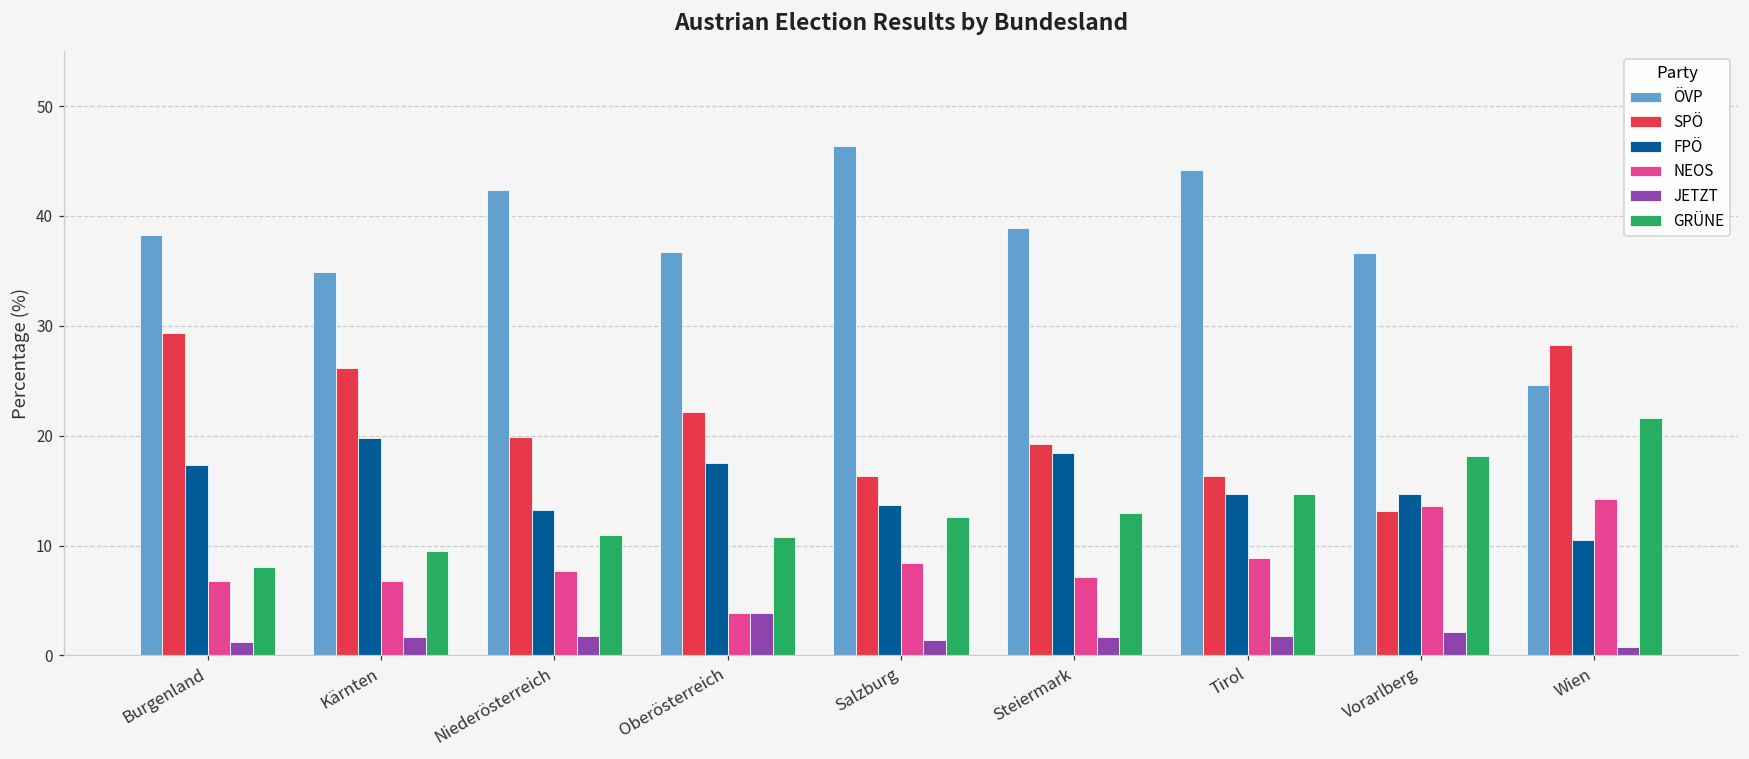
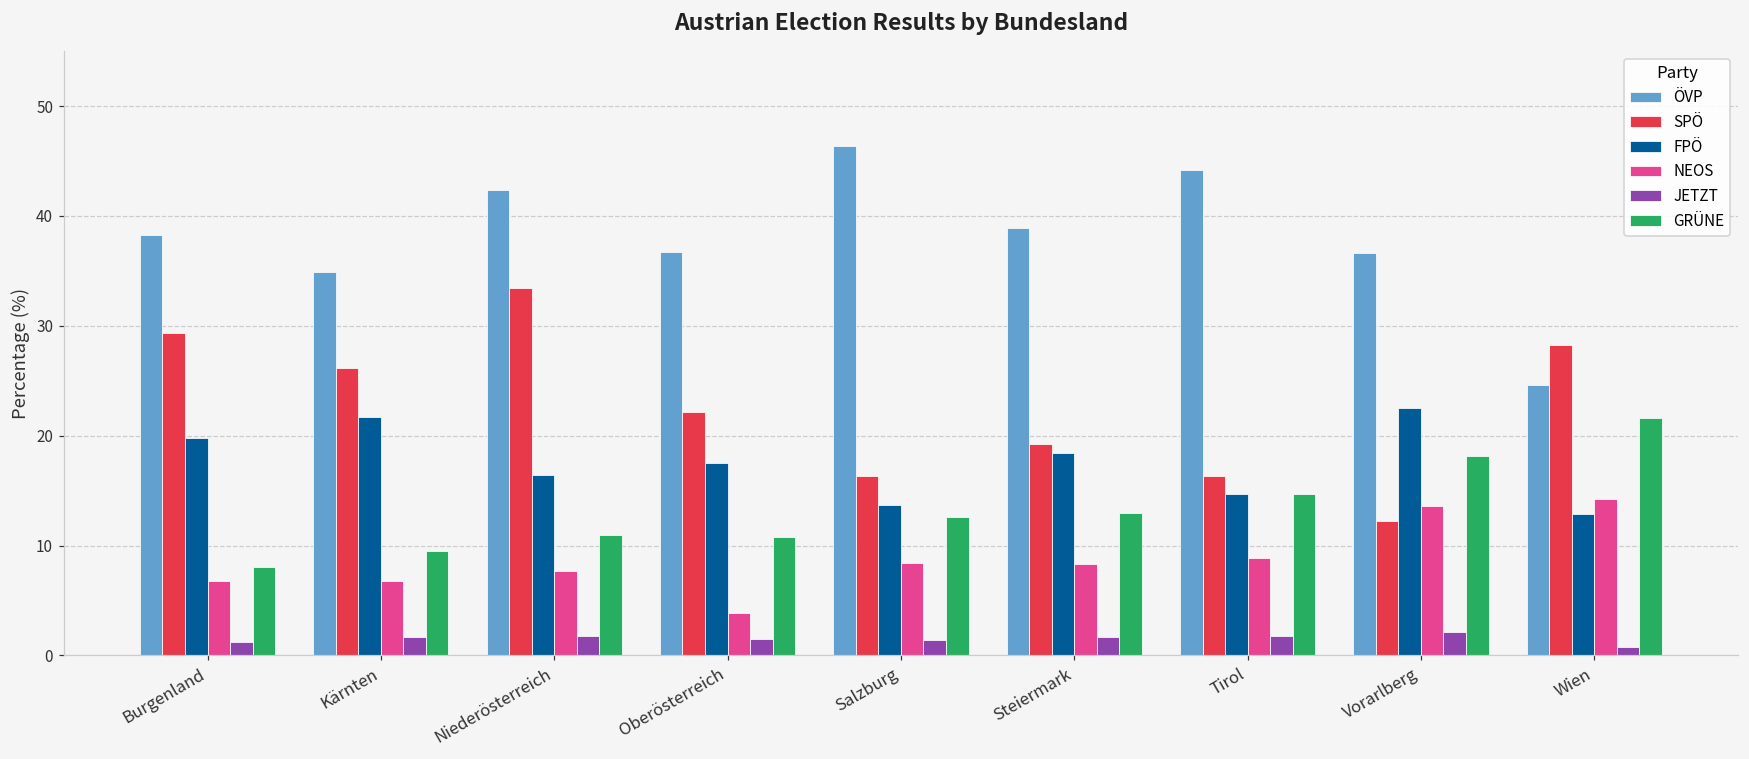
FPÖ, Burgenland: 17 -> 20
FPÖ, Kärnten: 20 -> 22
SPÖ, Niederösterreich: 20 -> 33
FPÖ, Niederösterreich: 13 -> 16
JETZT, Oberösterreich: 4 -> 1
NEOS, Steiermark: 7 -> 8
SPÖ, Vorarlberg: 13 -> 12
FPÖ, Vorarlberg: 15 -> 23
FPÖ, Wien: 10 -> 13
